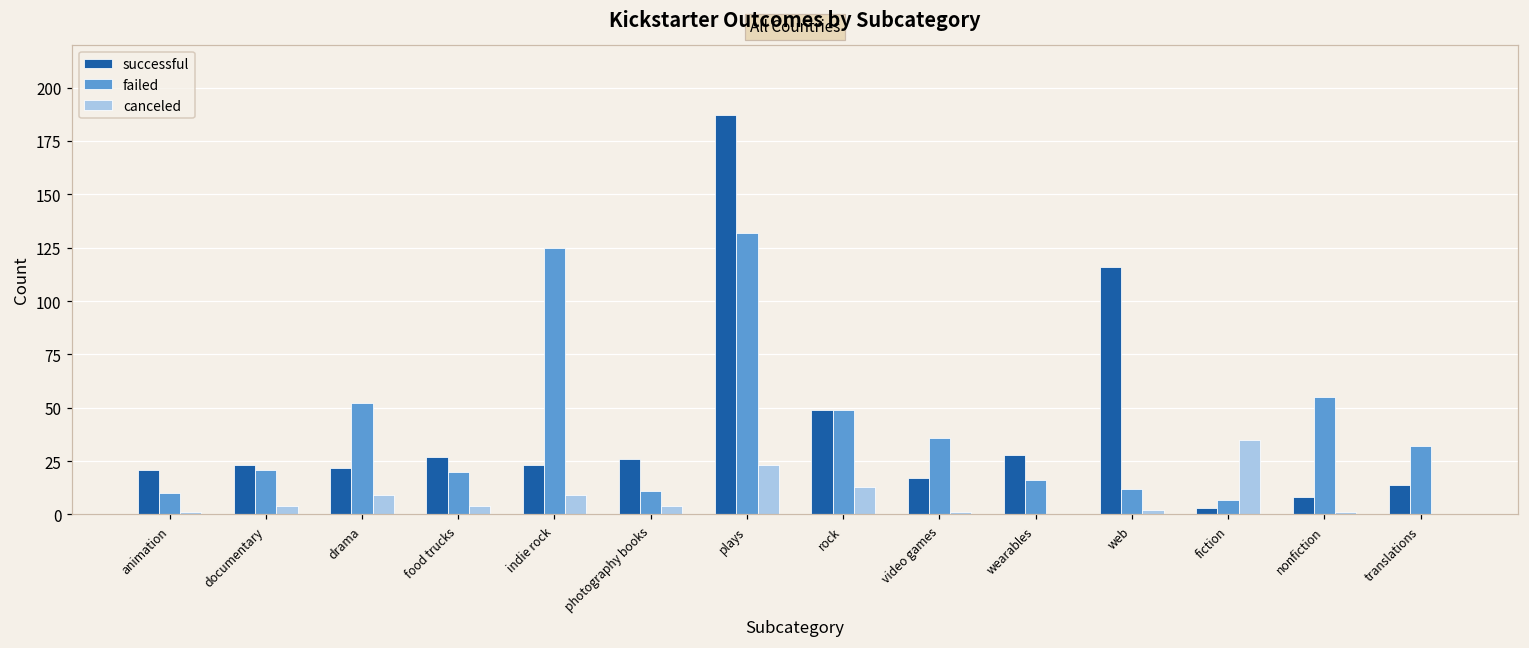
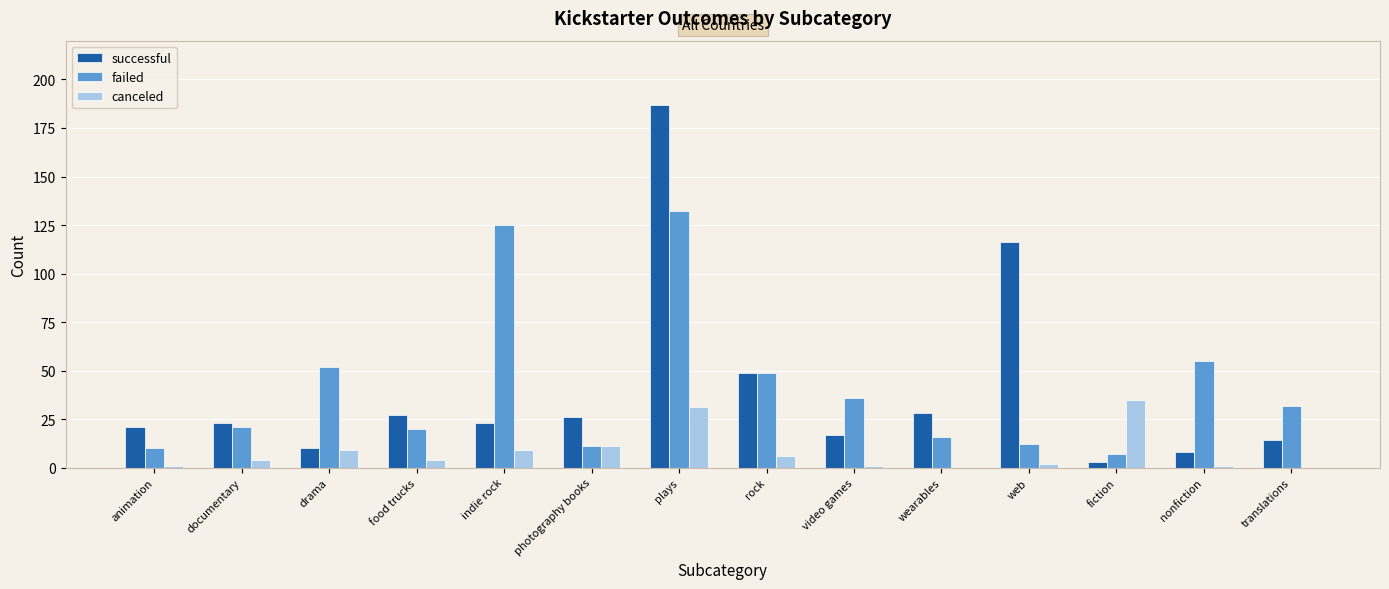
successful, drama: 22 -> 10
canceled, photography books: 4 -> 11
canceled, plays: 23 -> 31
canceled, rock: 13 -> 6
